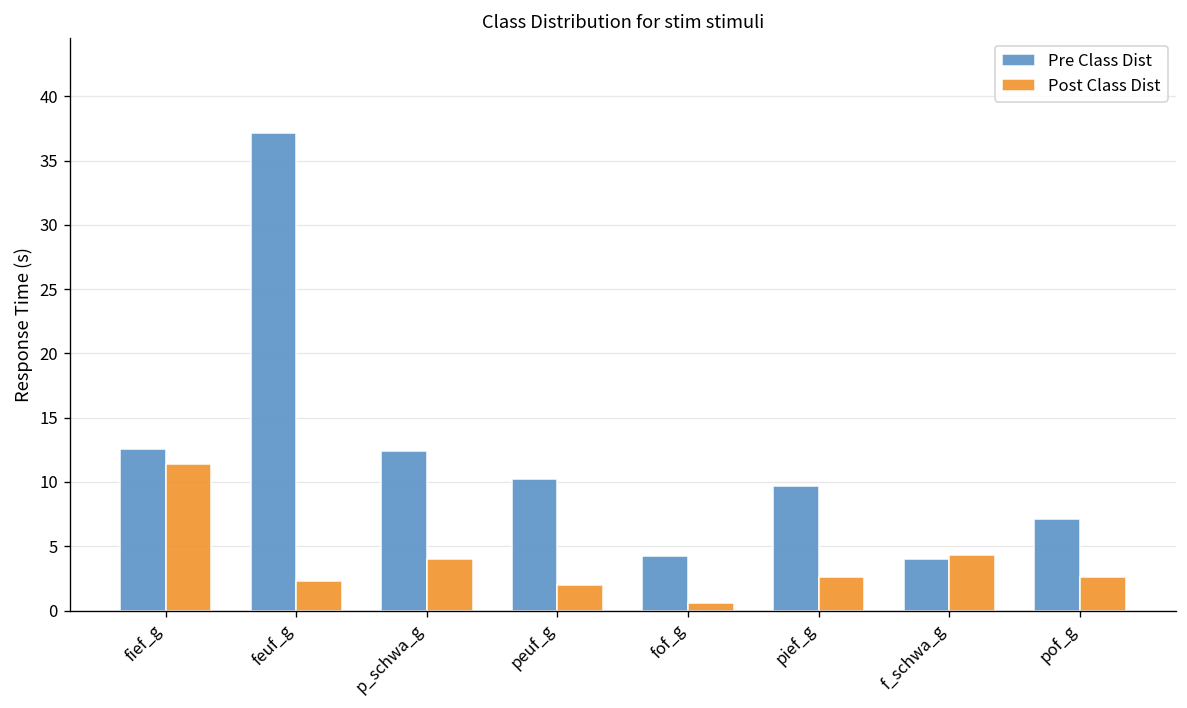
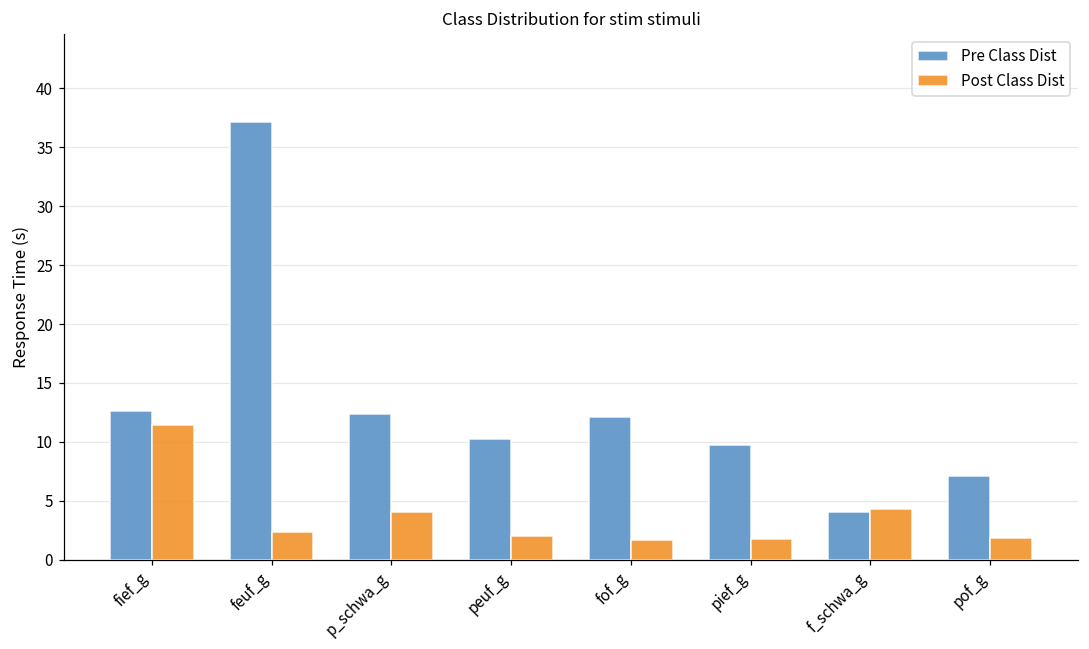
Pre Class Dist, fof_g: 4.2 -> 12.1
Post Class Dist, fof_g: 0.6 -> 1.6
Post Class Dist, pief_g: 2.6 -> 1.8
Post Class Dist, pof_g: 2.6 -> 1.8
